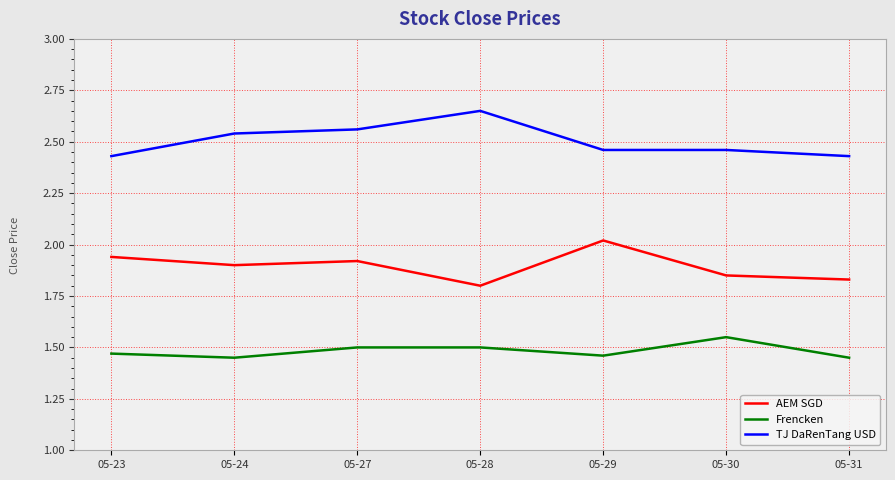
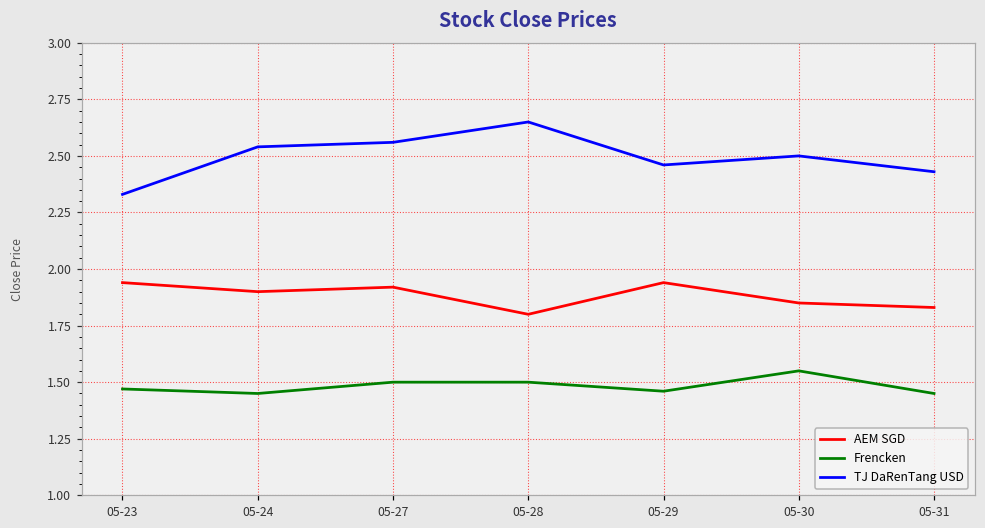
TJ DaRenTang USD, 05-23: 2.43 -> 2.33
AEM SGD, 05-29: 2.02 -> 1.94
TJ DaRenTang USD, 05-30: 2.46 -> 2.50
